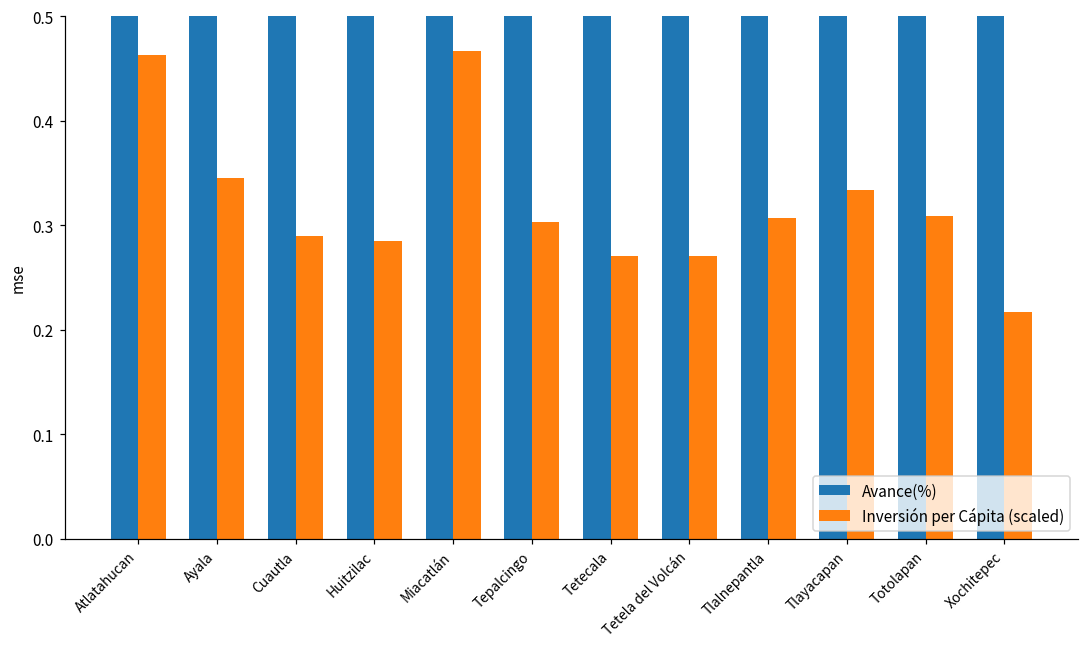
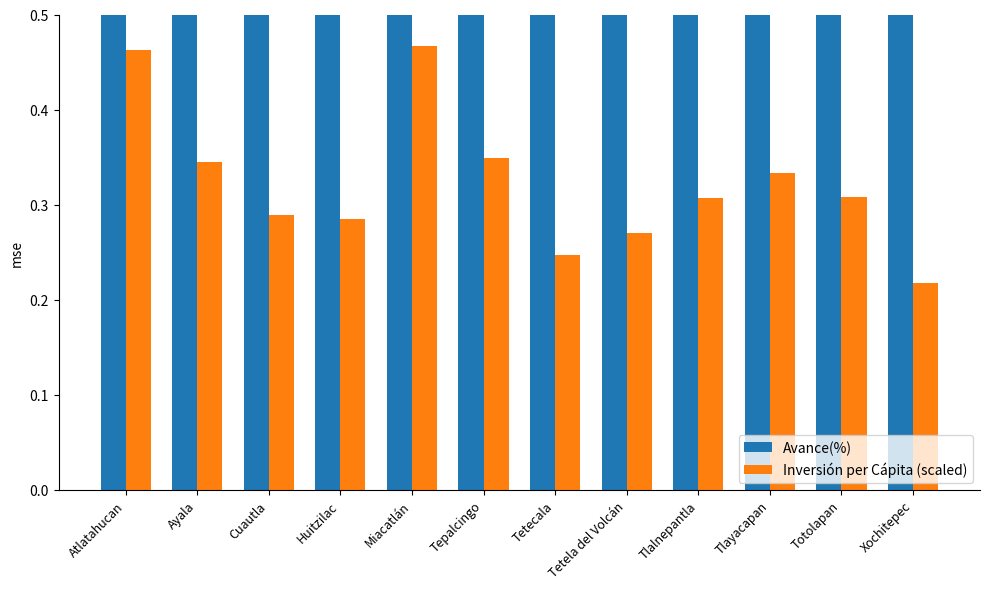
Inversión per Cápita (scaled), Tepalcingo: 0.30 -> 0.35
Inversión per Cápita (scaled), Tetecala: 0.27 -> 0.25
